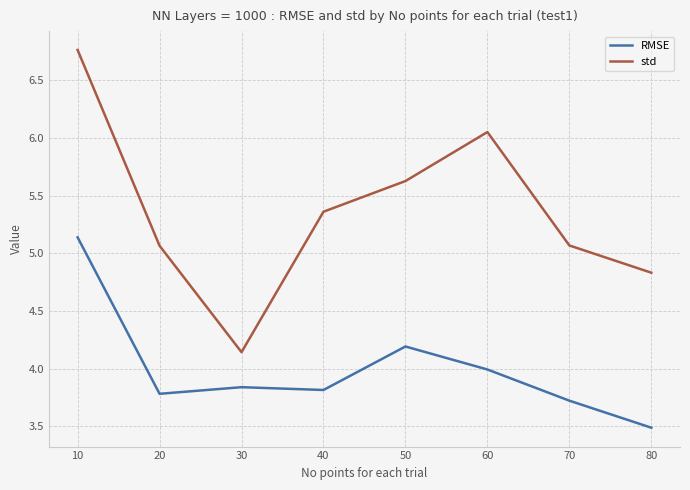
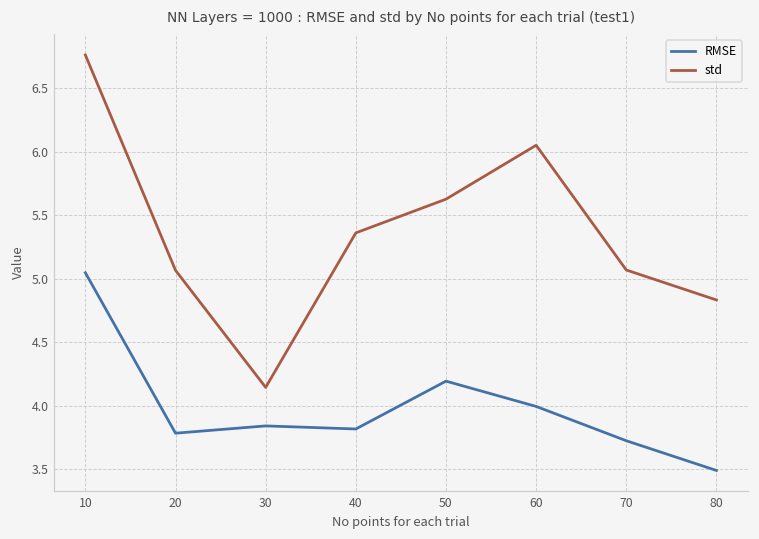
RMSE, 10: 5.14 -> 5.05
